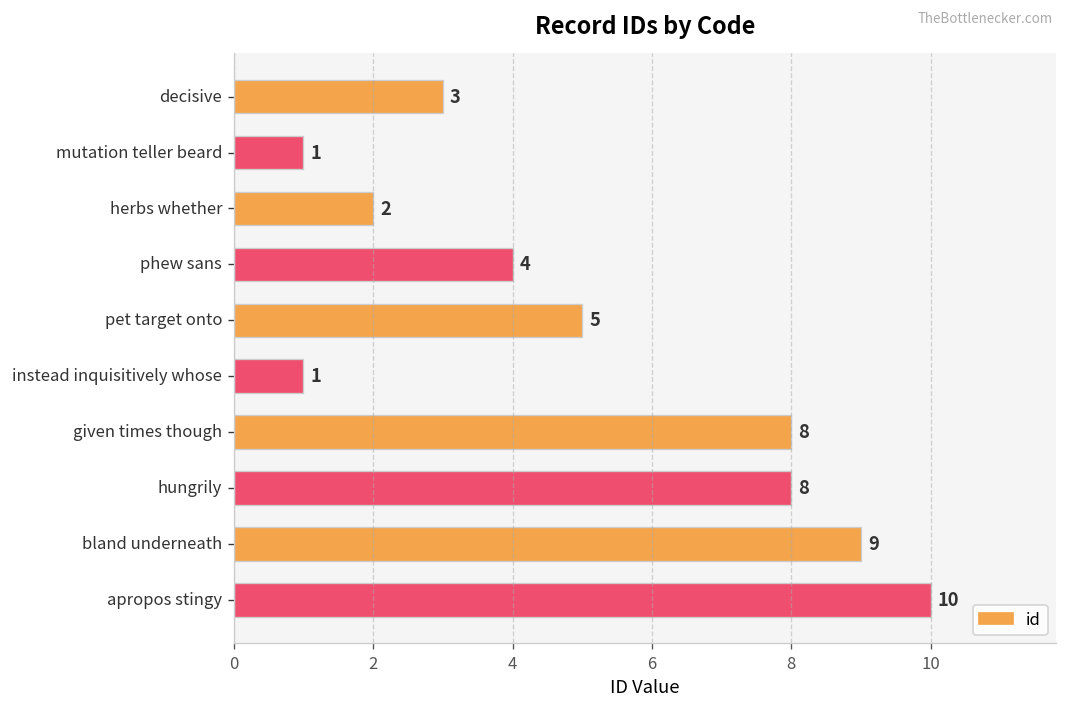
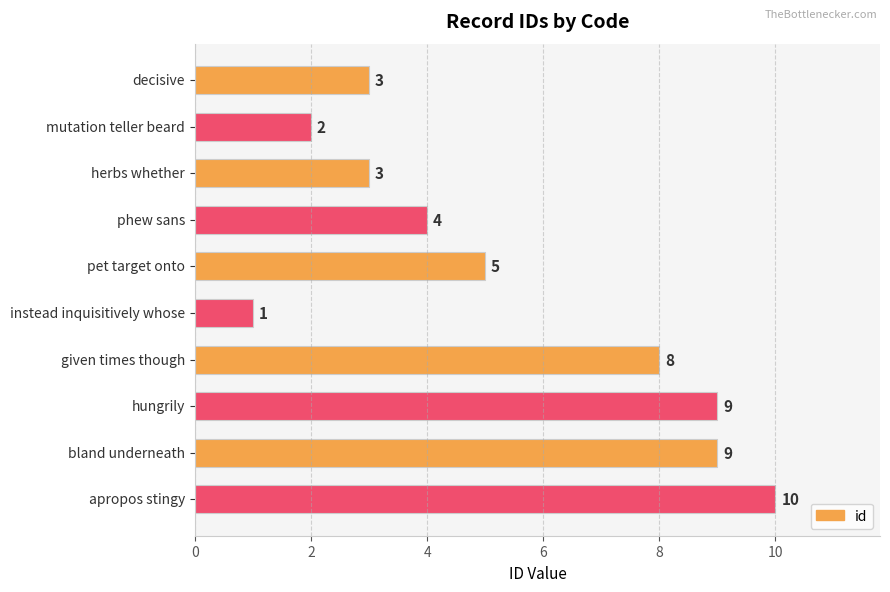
mutation teller beard: 1 -> 2
herbs whether: 2 -> 3
hungrily: 8 -> 9
